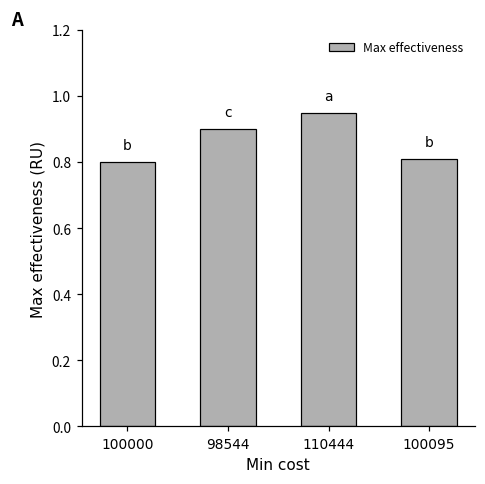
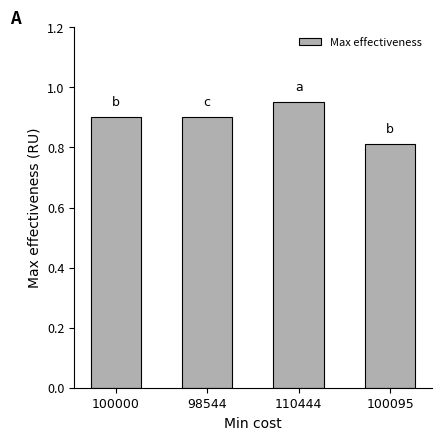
100000: 0.8 -> 0.9
